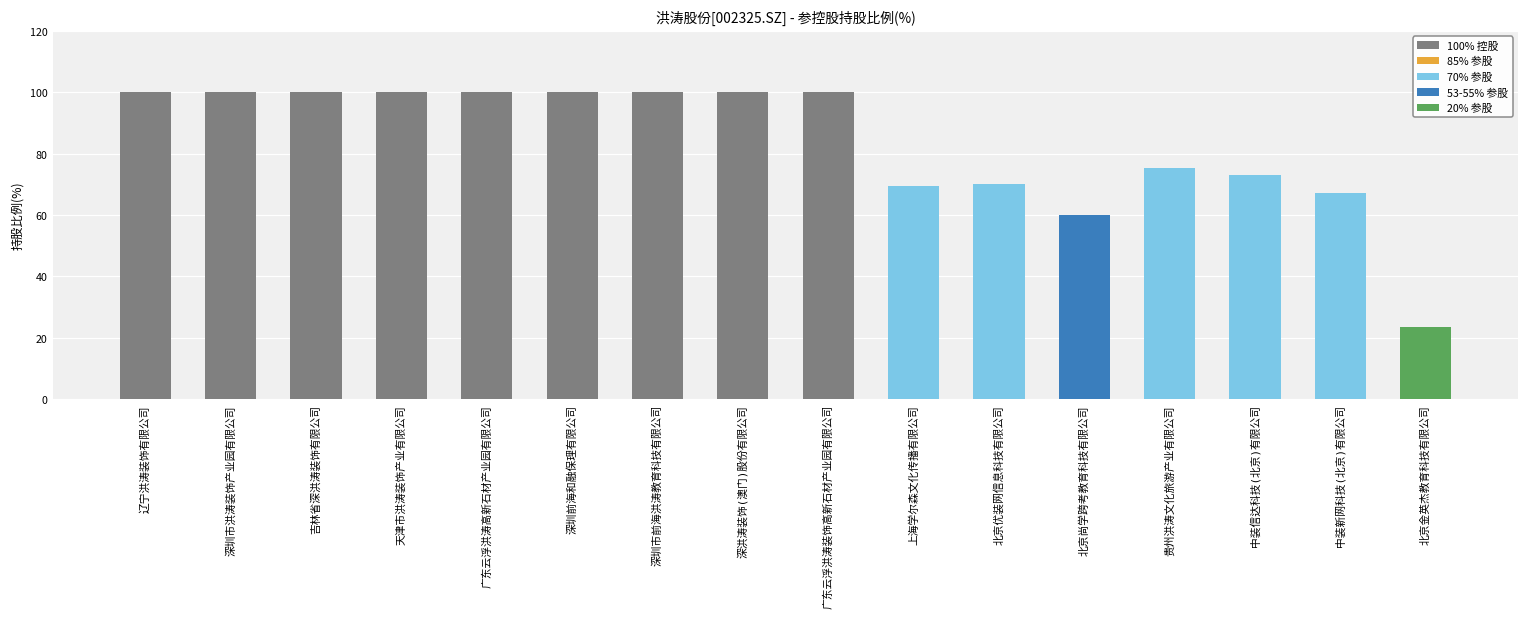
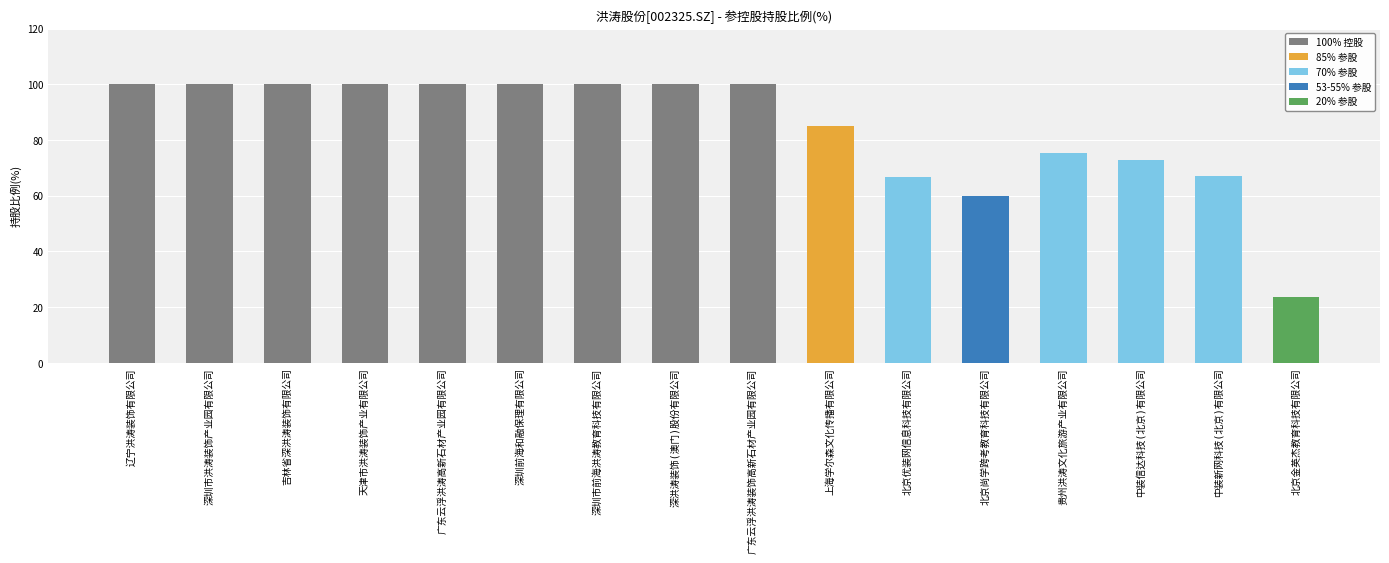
上海学尔森文化传播有限公司: 70 -> 85
北京优装网信息科技有限公司: 70 -> 67
